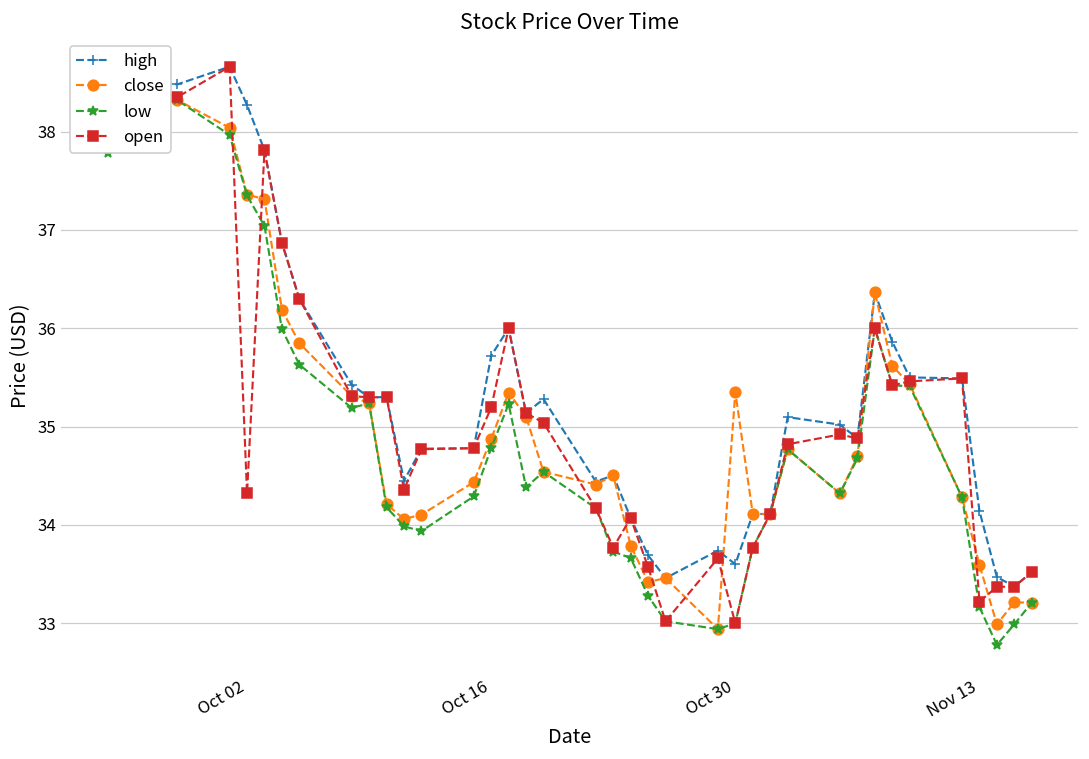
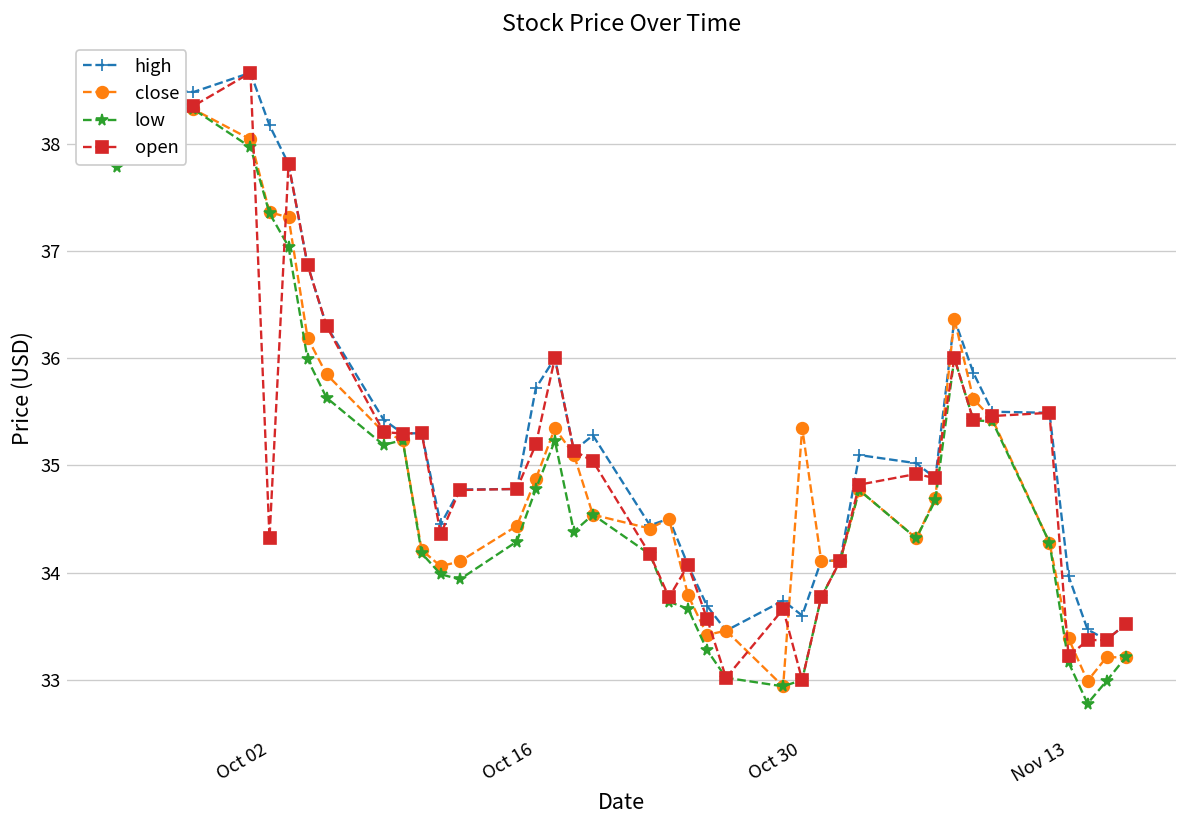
high, Oct 02: 38.3 -> 38.2
high, Nov 13: 34.1 -> 34.0
close, Nov 13: 33.6 -> 33.4
